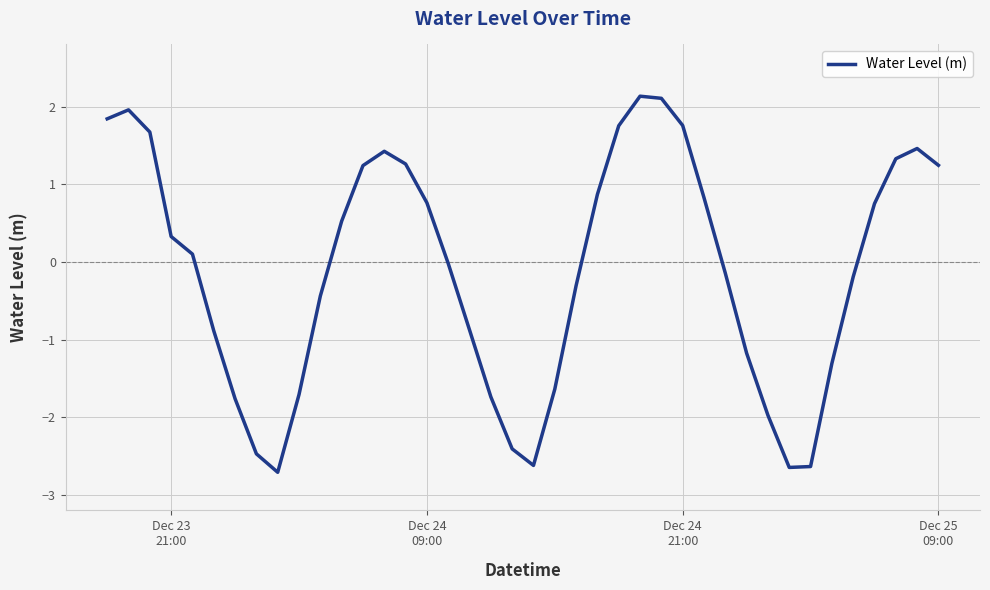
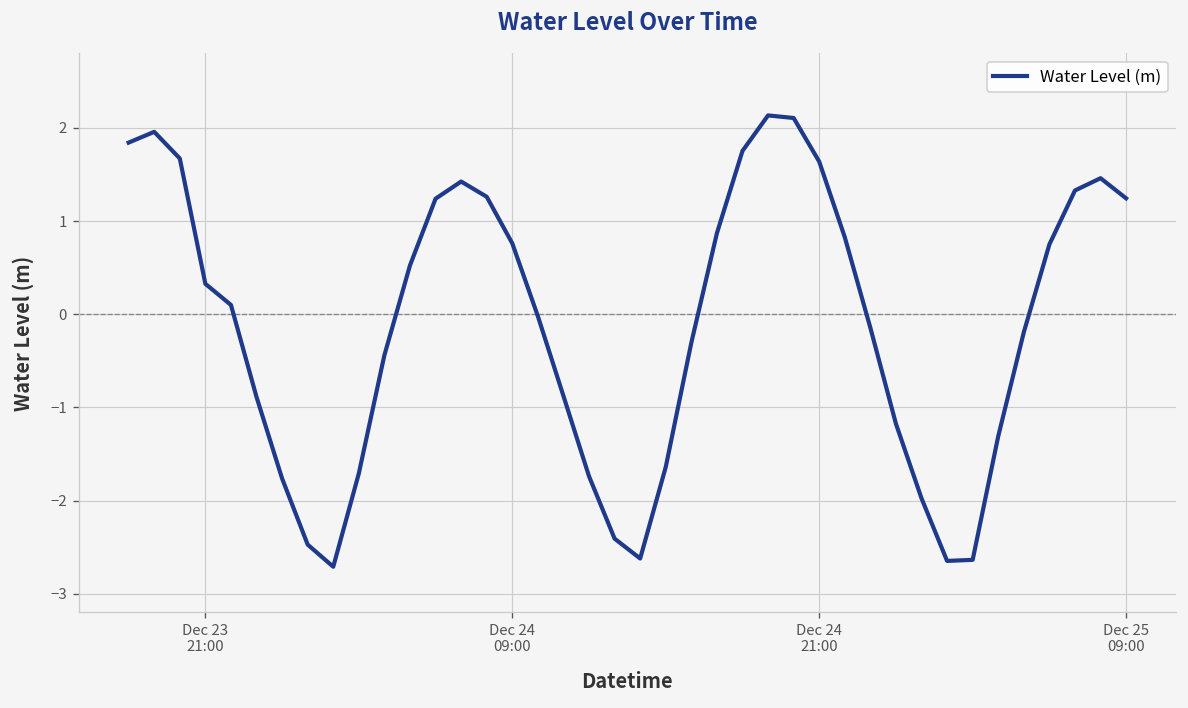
Dec 24 21:00: 1.8 -> 1.6
